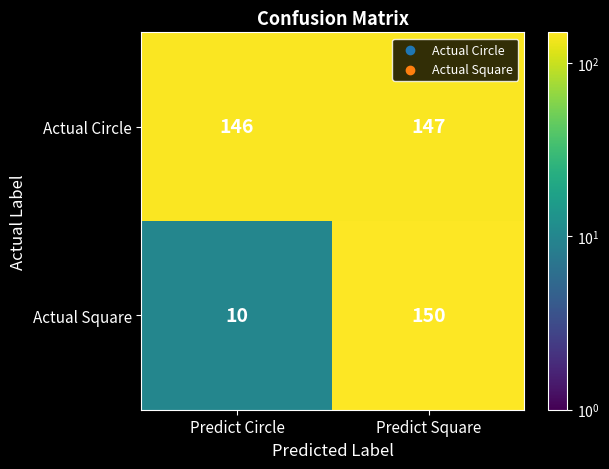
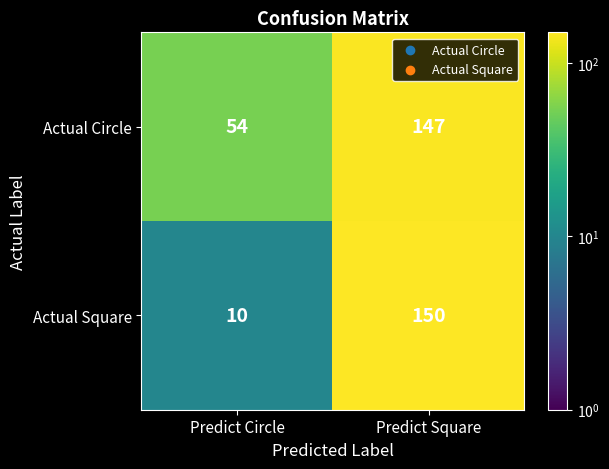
Actual Circle, Predict Circle: 146 -> 54
